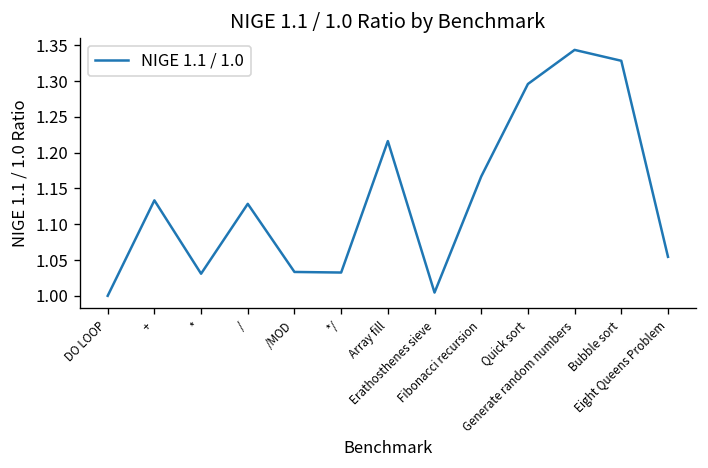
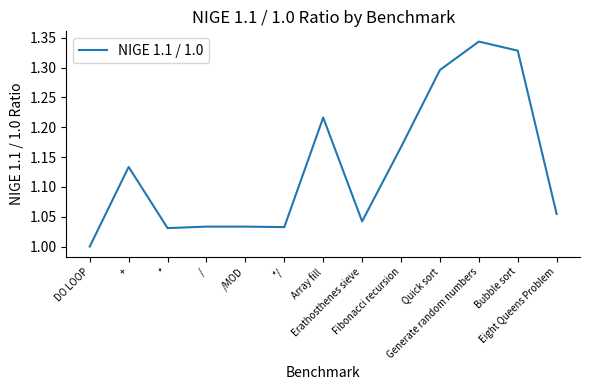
/: 1.13 -> 1.03
Erathosthenes sieve: 1.00 -> 1.04
